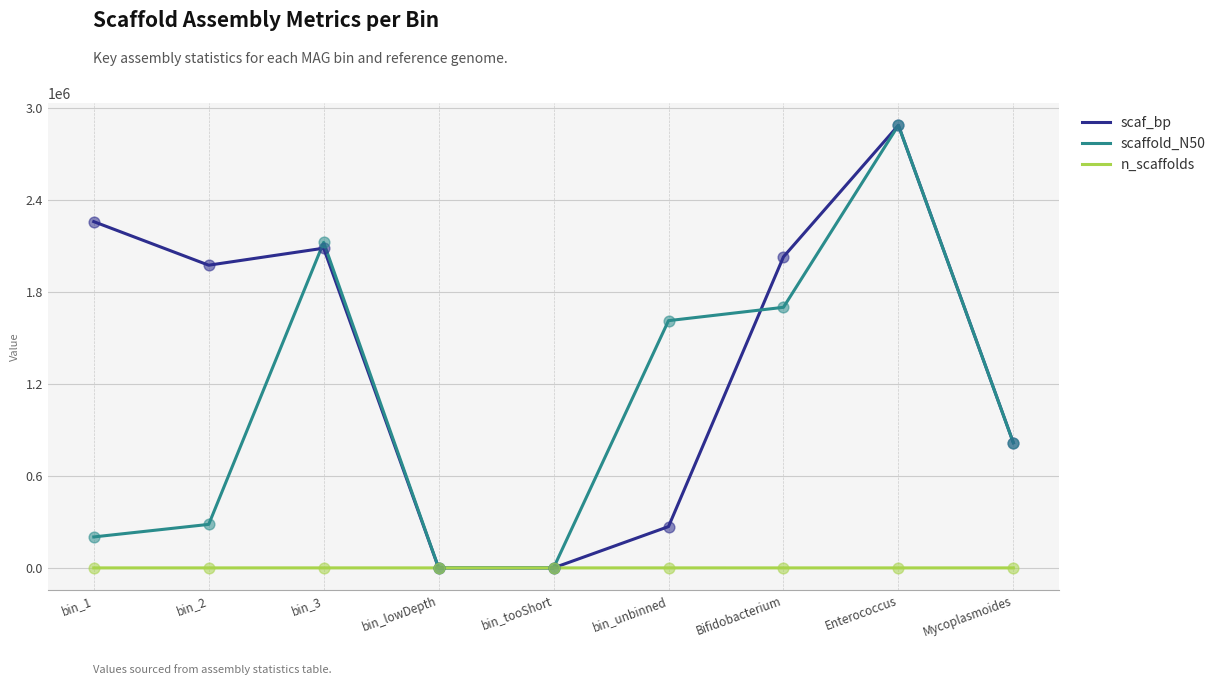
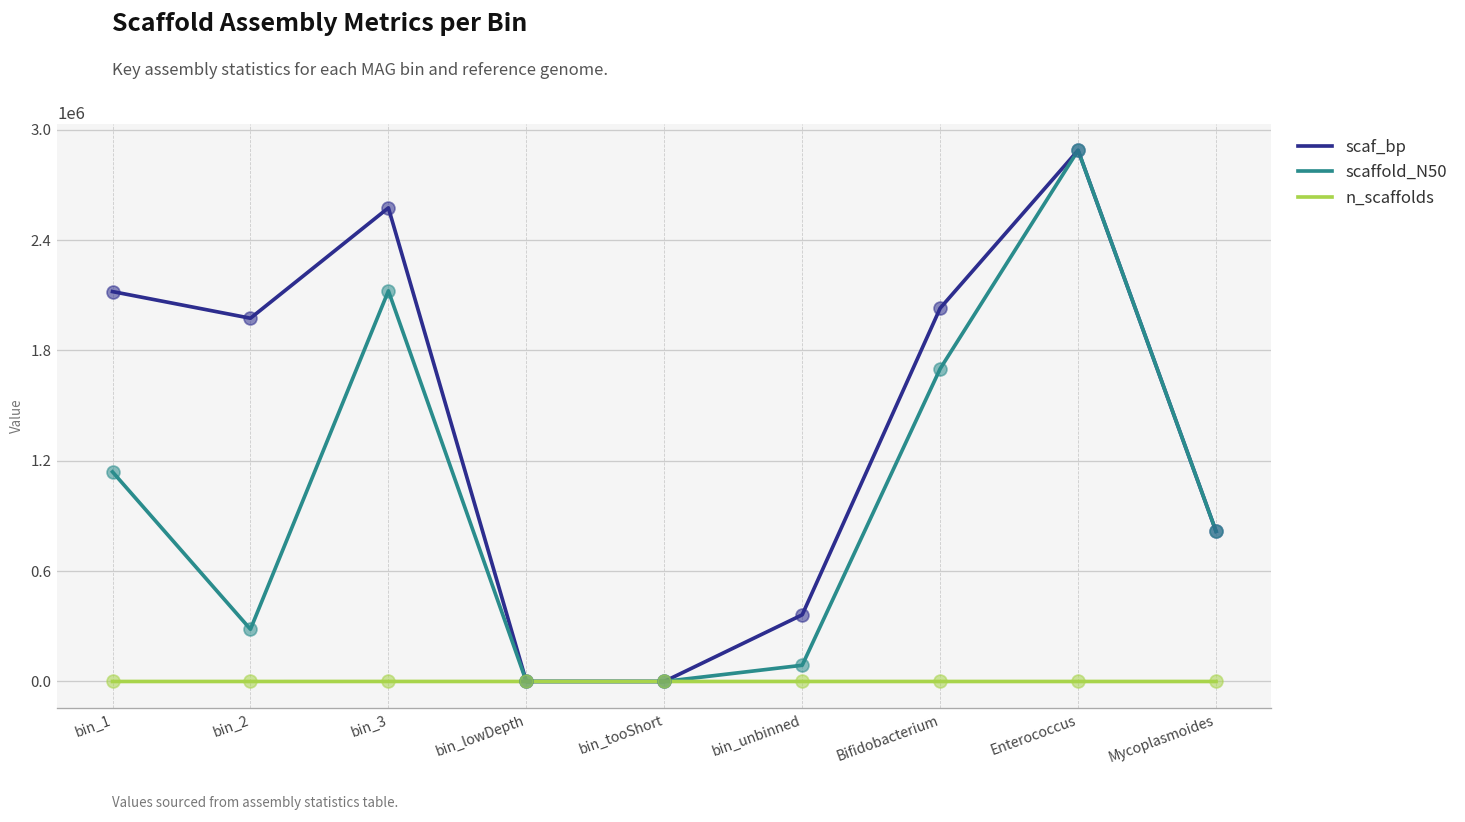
scaf_bp, bin_1: 2260000 -> 2120000
scaffold_N50, bin_1: 200000 -> 1140000
scaf_bp, bin_3: 2090000 -> 2580000
scaf_bp, bin_unbinned: 270000 -> 360000
scaffold_N50, bin_unbinned: 1610000 -> 90000
